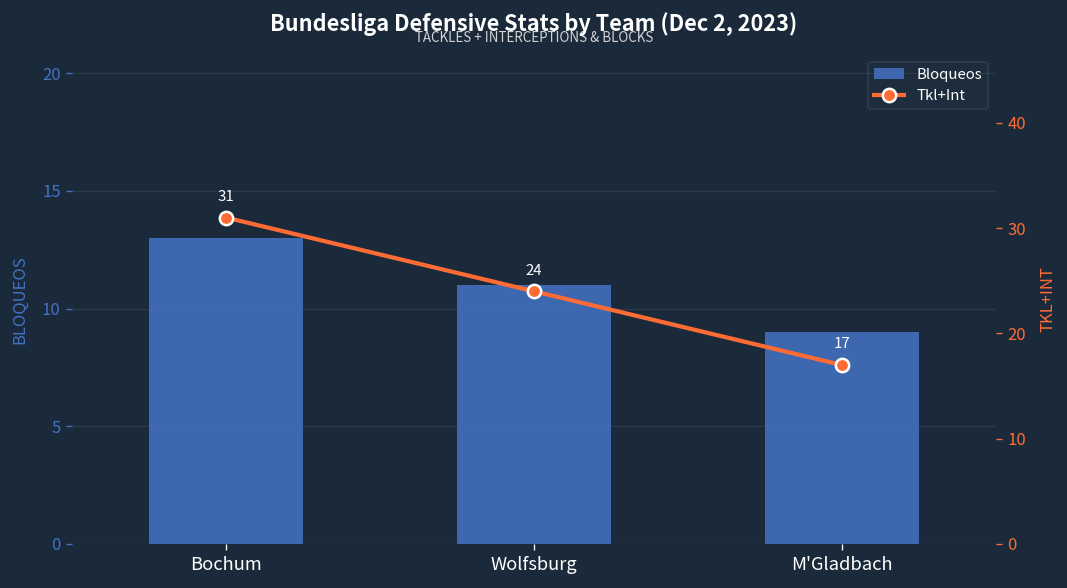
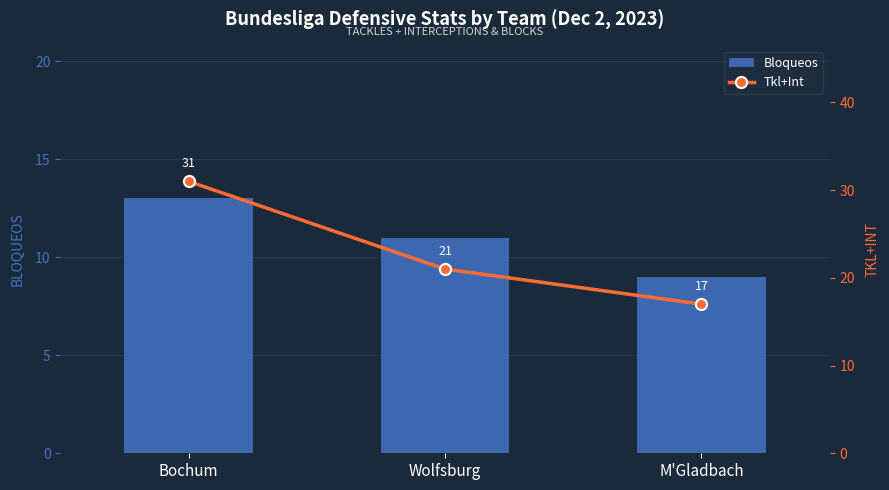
Tkl+Int, Wolfsburg: 24 -> 21
